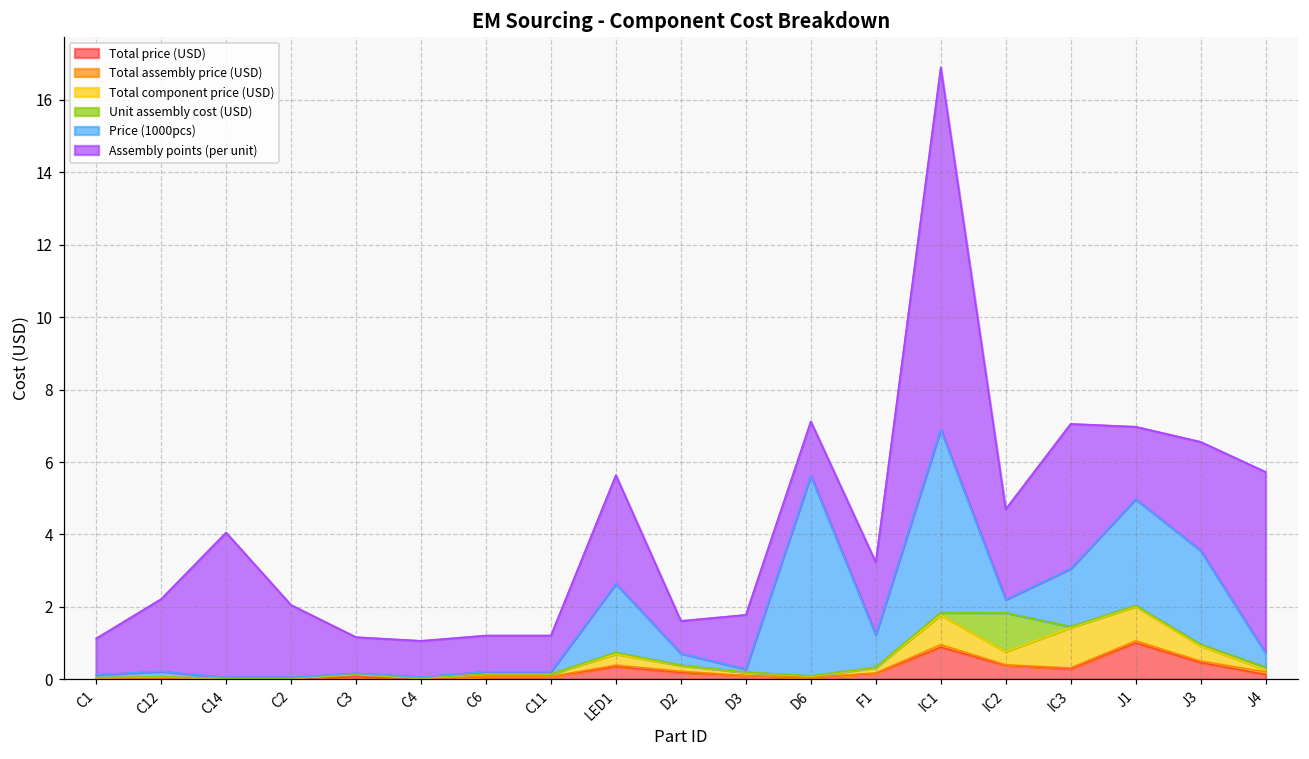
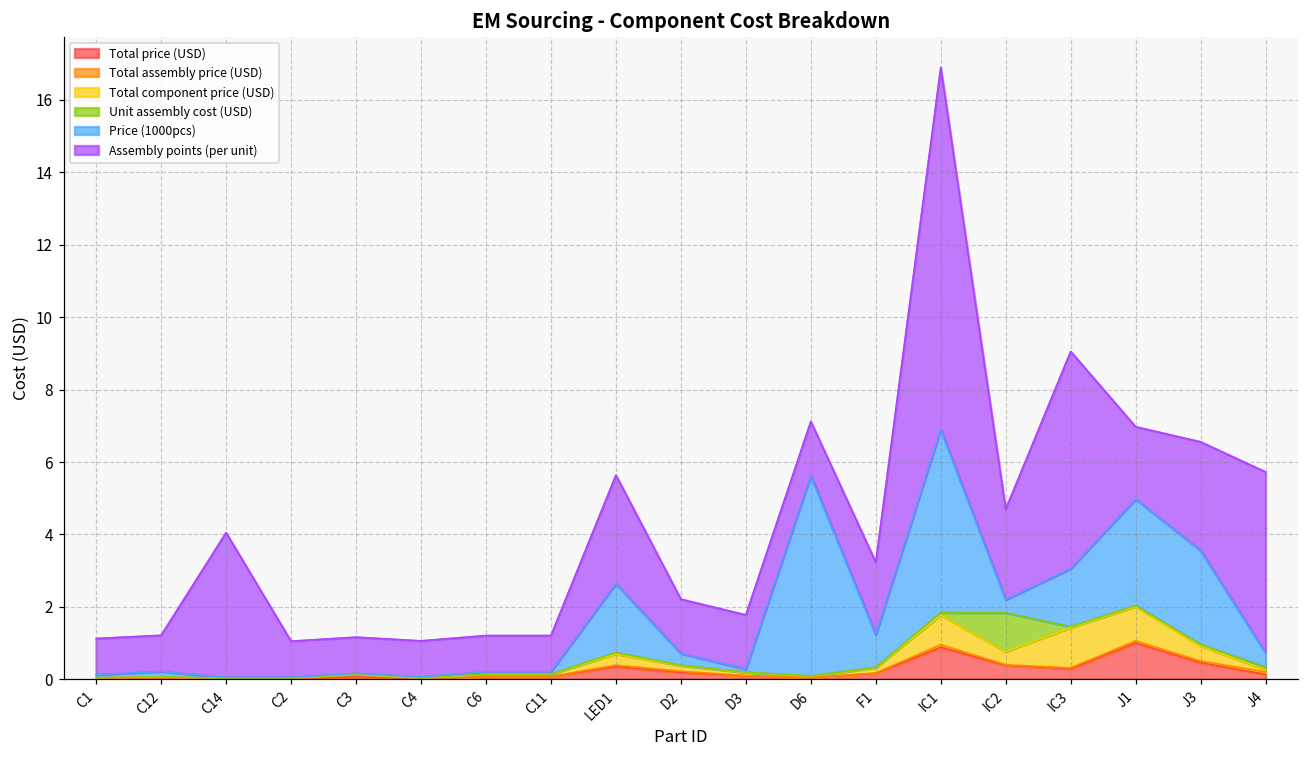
Assembly points (per unit), C12: 2 -> 1
Assembly points (per unit), C2: 2 -> 1
Assembly points (per unit), D2: 0.9 -> 1.5
Assembly points (per unit), IC3: 4 -> 6
